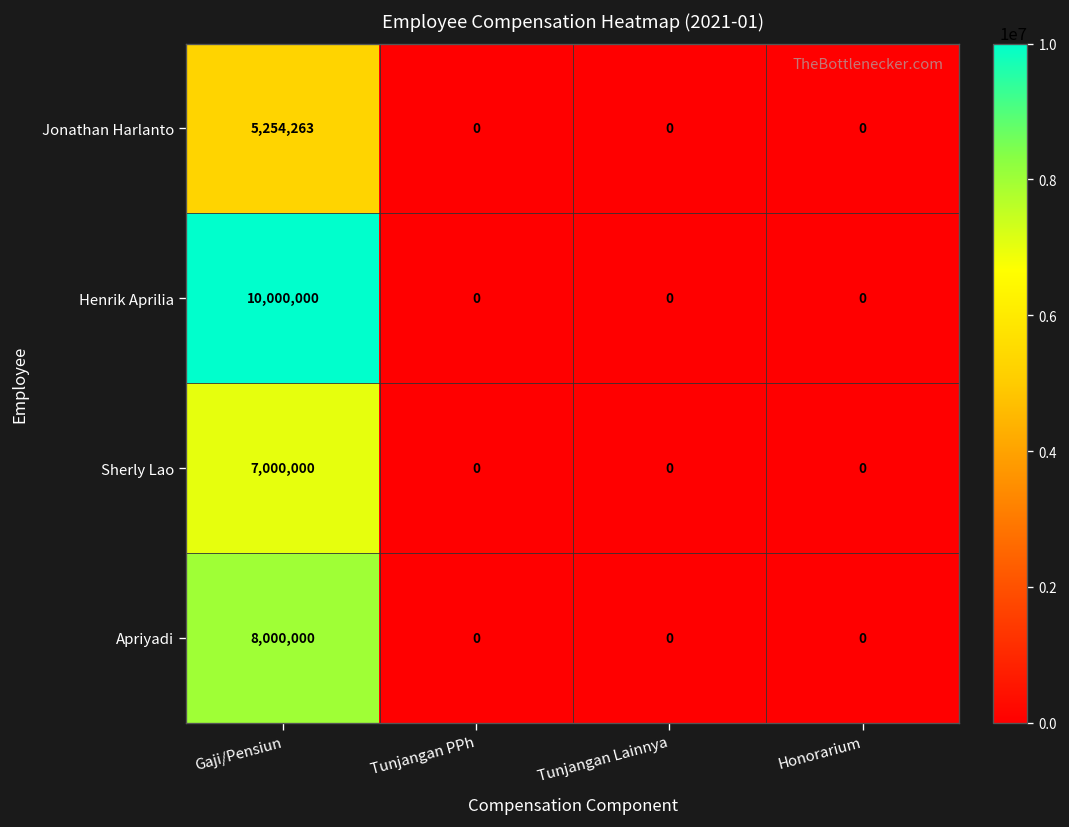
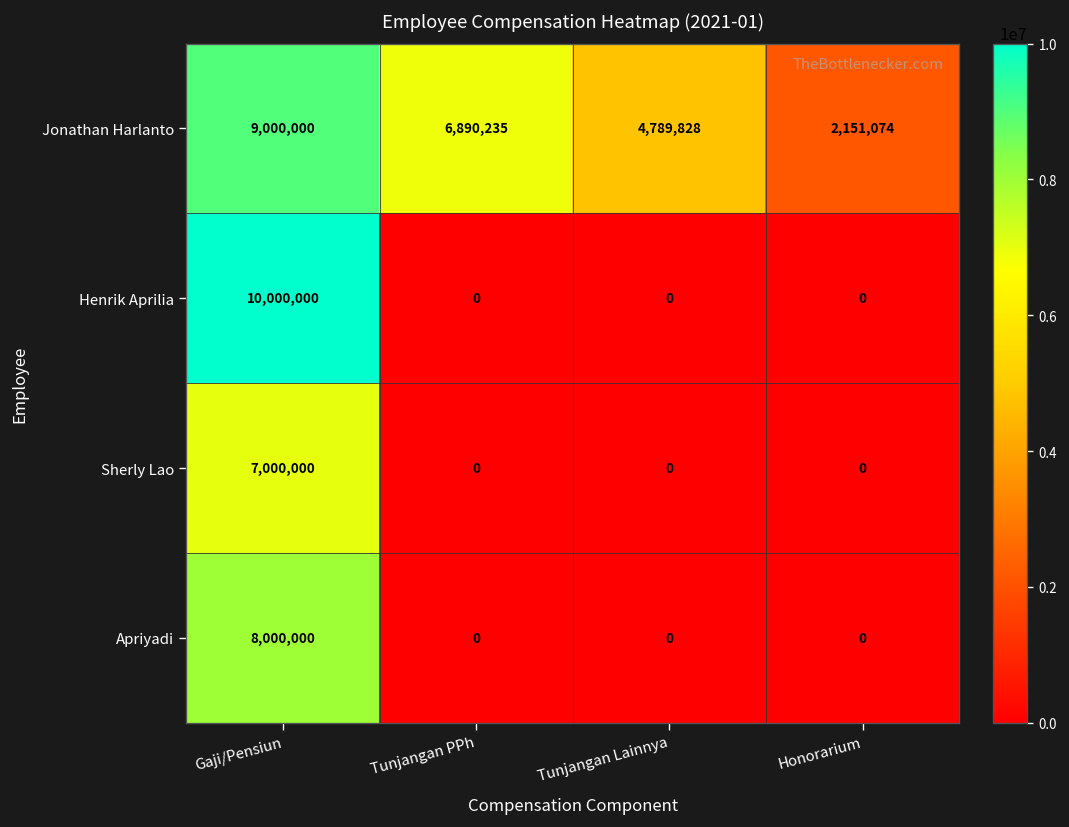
Jonathan Harlanto, Gaji/Pensiun: 5,254,263 -> 9,000,000
Jonathan Harlanto, Tunjangan PPh: 0 -> 6,890,235
Jonathan Harlanto, Tunjangan Lainnya: 0 -> 4,789,828
Jonathan Harlanto, Honorarium: 0 -> 2,151,074
